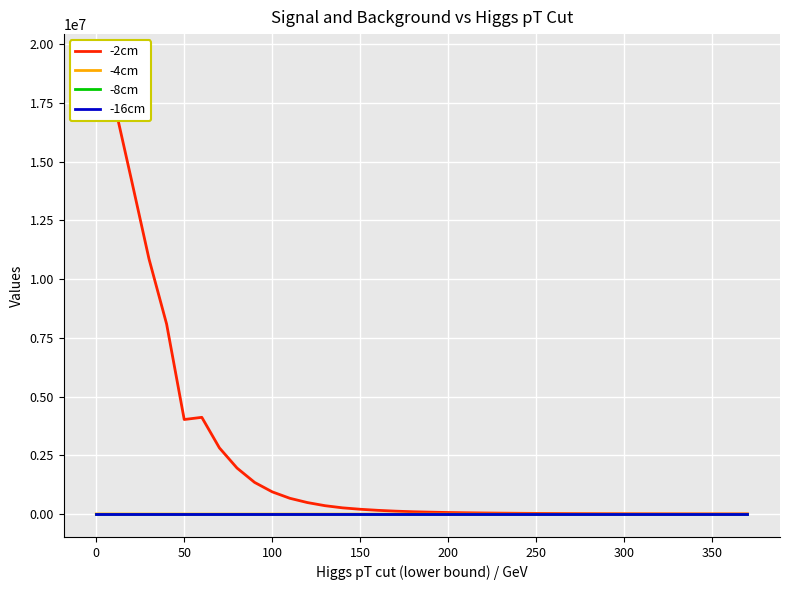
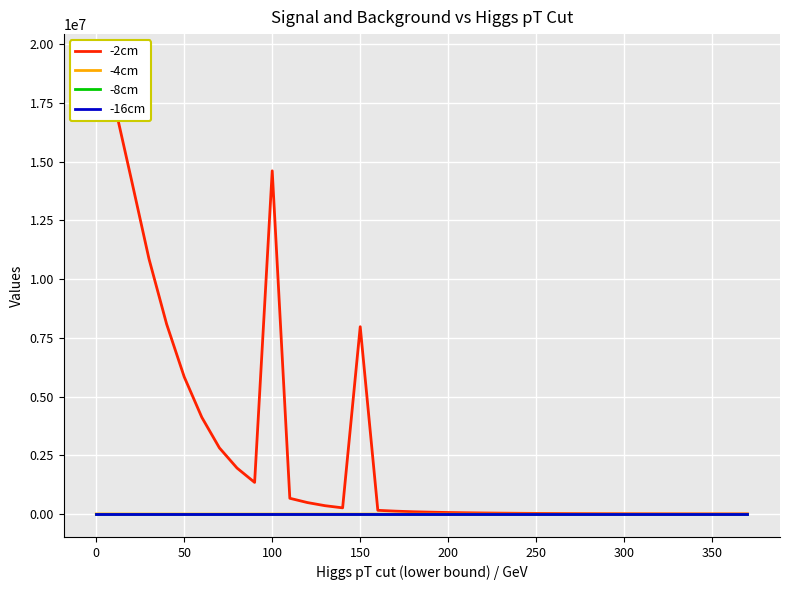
-2cm, 50: 4000000 -> 5800000
-2cm, 100: 900000 -> 14600000
-2cm, 150: 200000 -> 8000000
